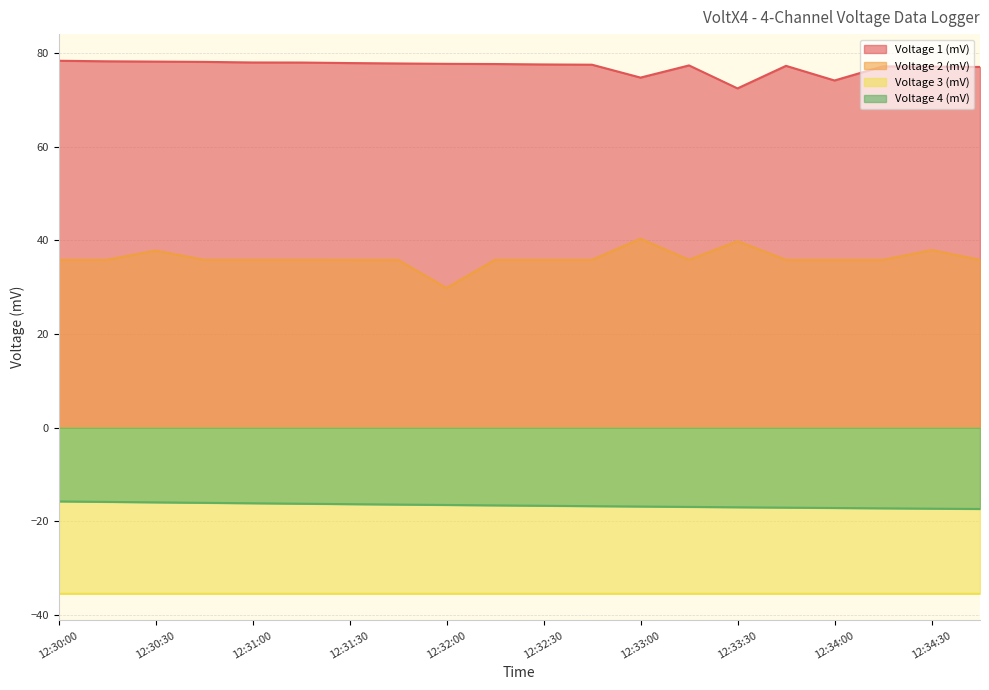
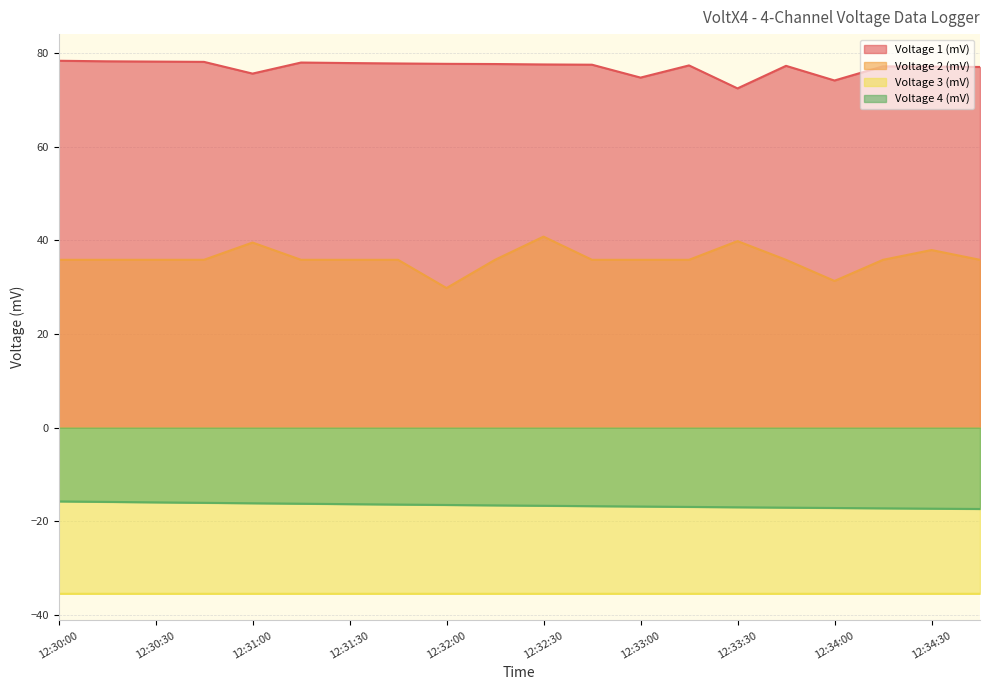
Voltage 2 (mV), 12:30:30: 38 -> 36
Voltage 1 (mV), 12:31:00: 78 -> 76
Voltage 2 (mV), 12:31:00: 36 -> 40
Voltage 2 (mV), 12:32:30: 36 -> 41
Voltage 2 (mV), 12:33:00: 40 -> 36
Voltage 2 (mV), 12:34:00: 36 -> 31
